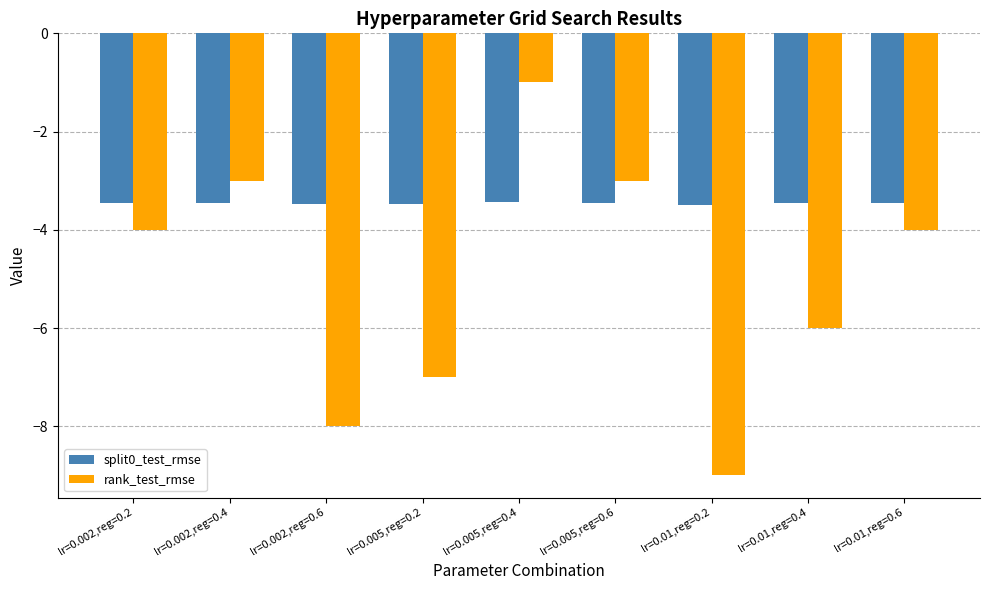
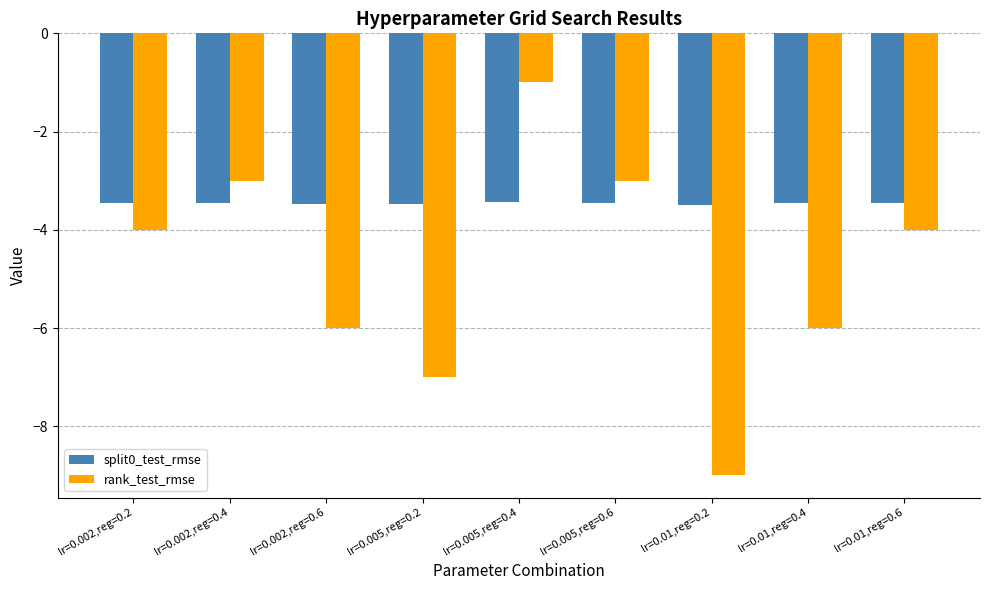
rank_test_rmse, lr=0.002,reg=0.6: -8.0 -> -6.0
